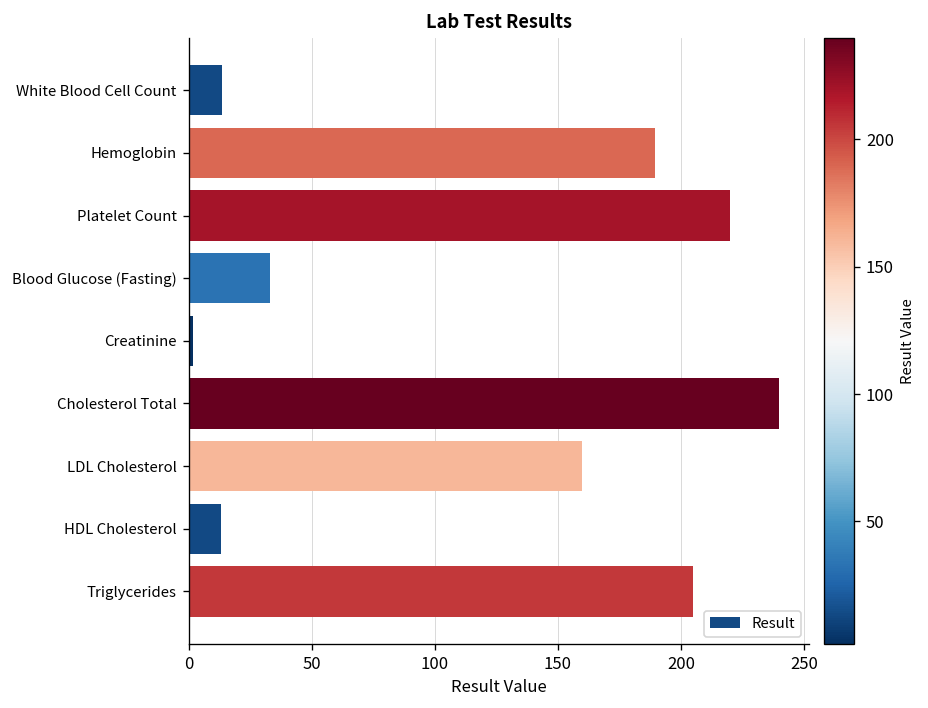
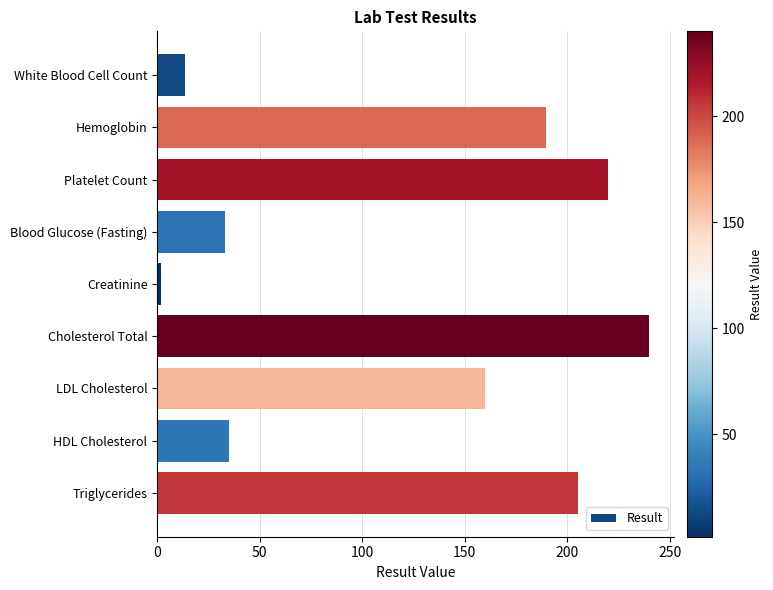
HDL Cholesterol: 13 -> 35
